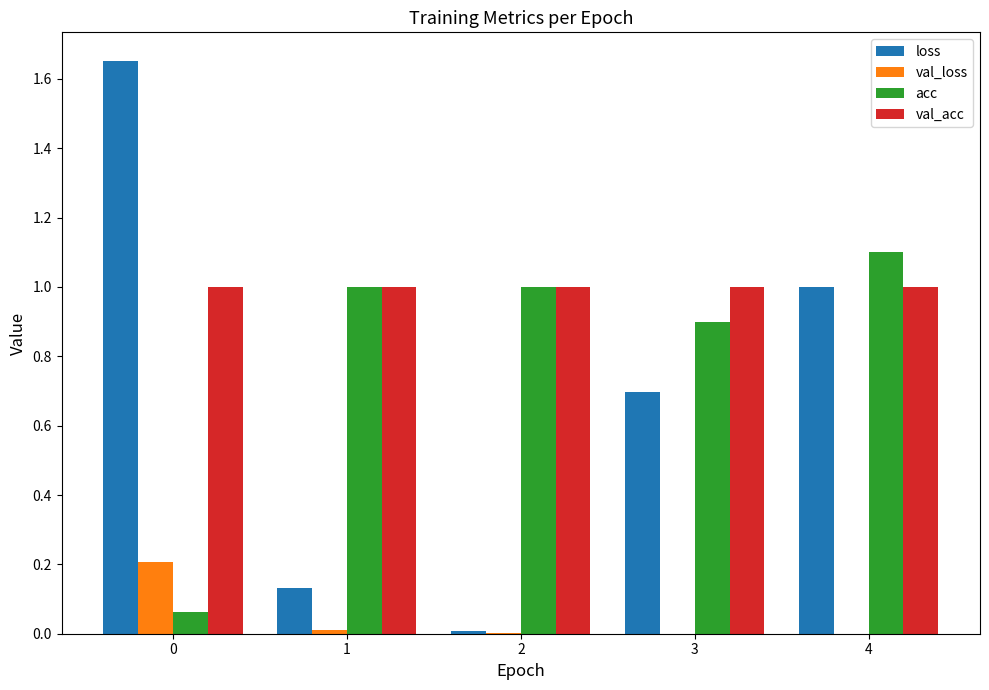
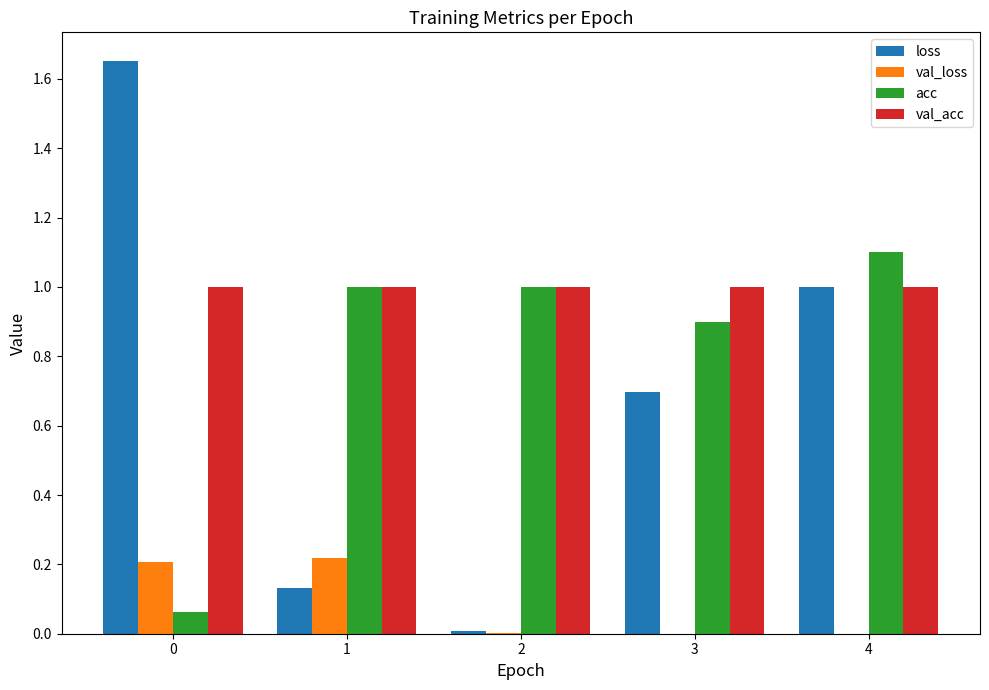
val_loss, 1: 0.01 -> 0.22
